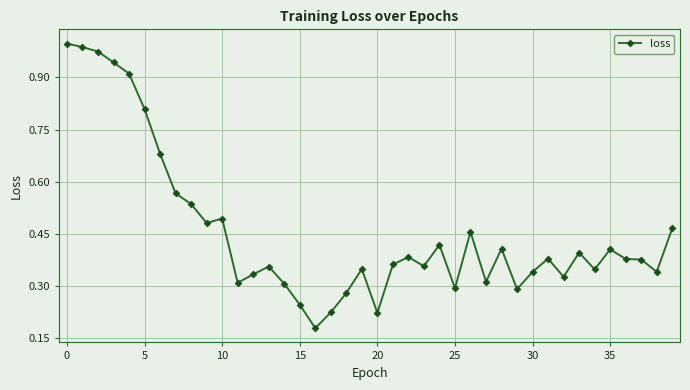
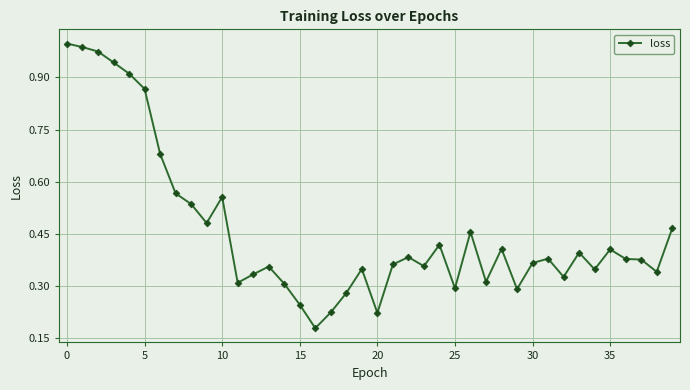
5: 0.81 -> 0.87
10: 0.49 -> 0.56
30: 0.34 -> 0.37
